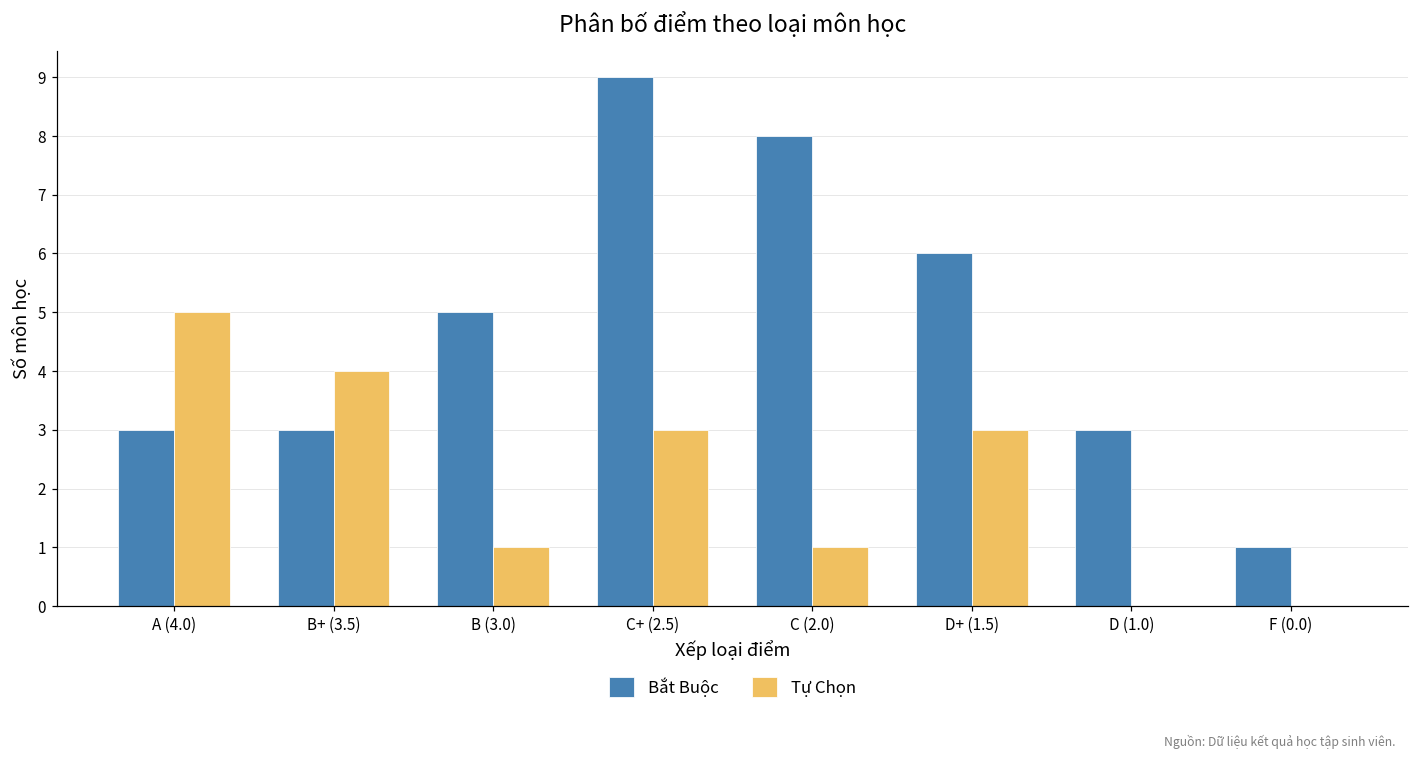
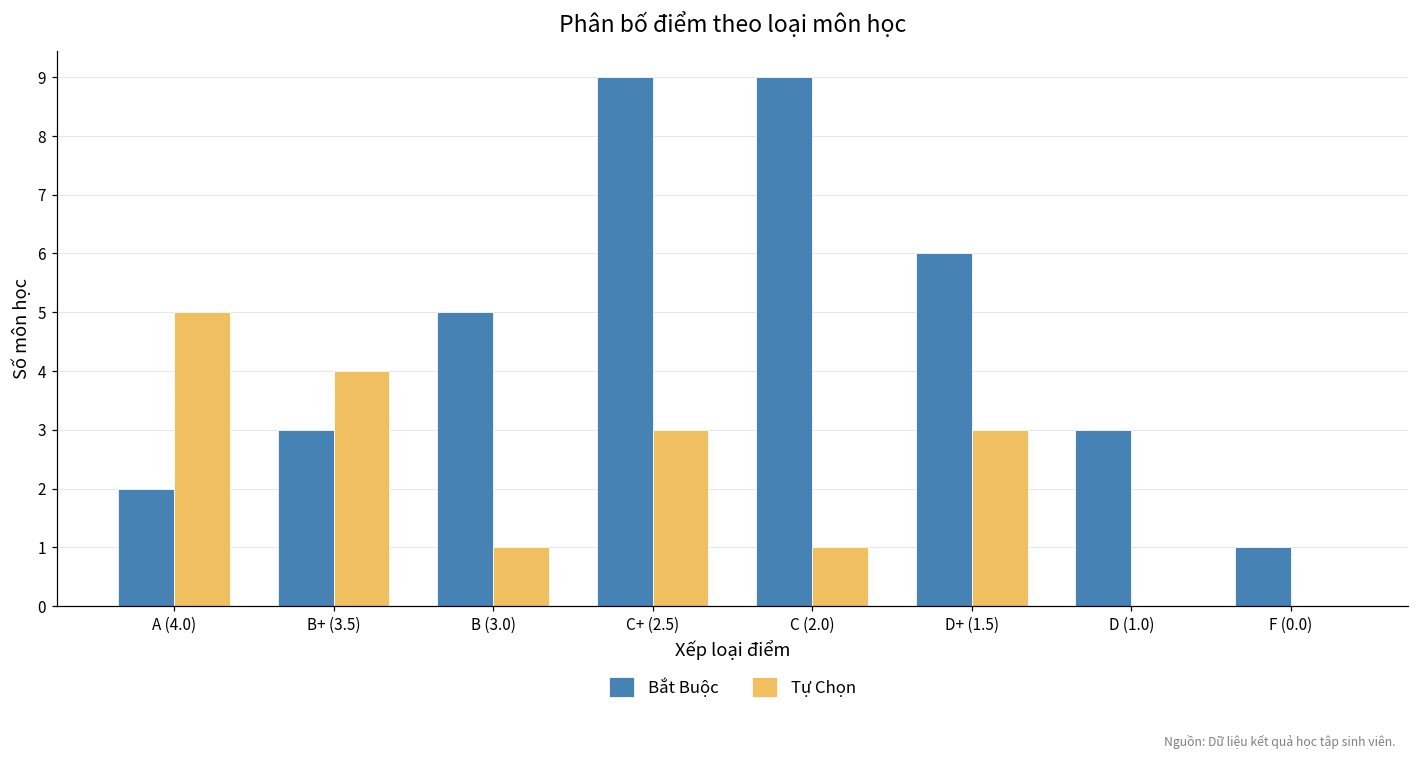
Bắt Buộc, A (4.0): 3 -> 2
Bắt Buộc, C (2.0): 8 -> 9
